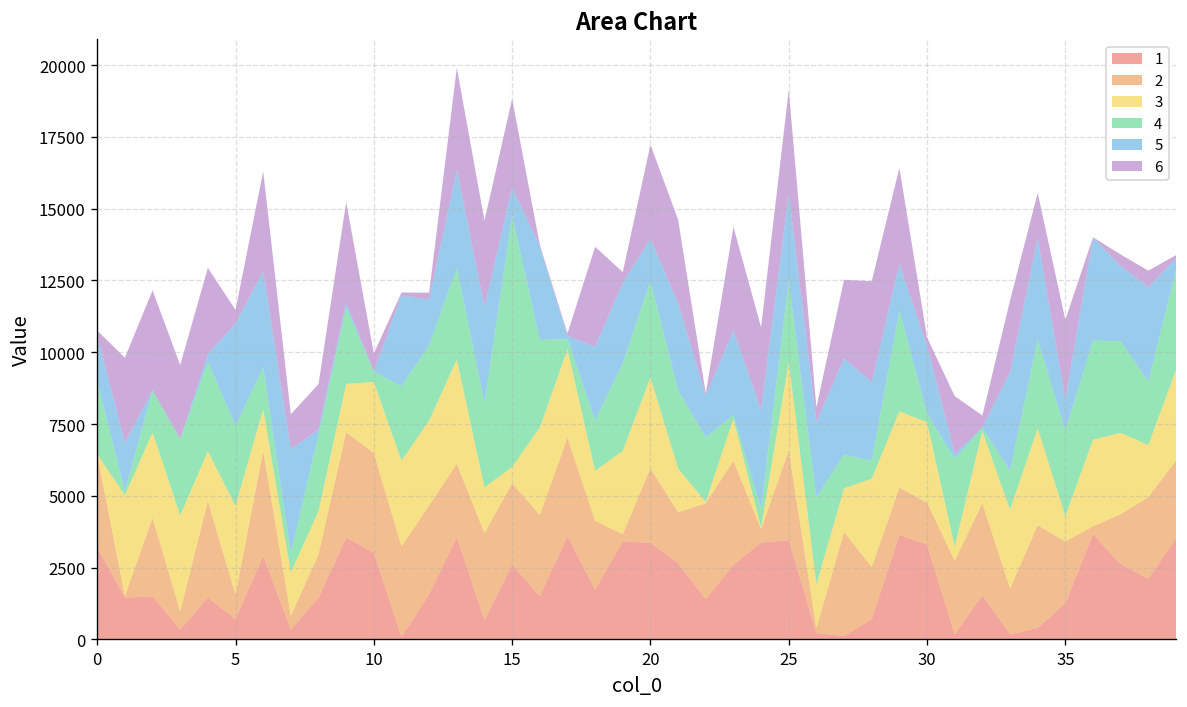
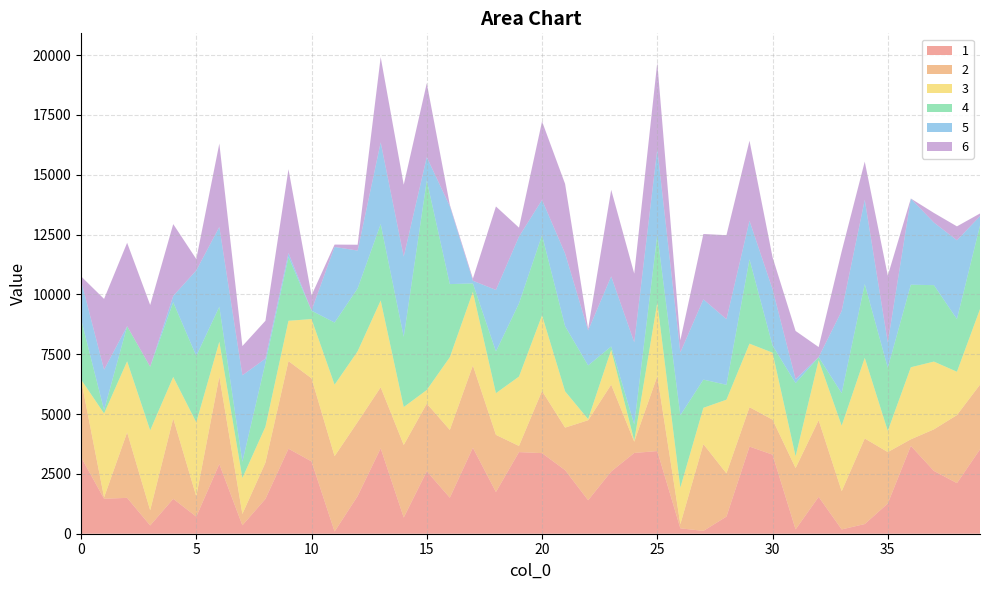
5, 25: 3000 -> 3600
6, 30: 300 -> 1300
4, 35: 3000 -> 2600
